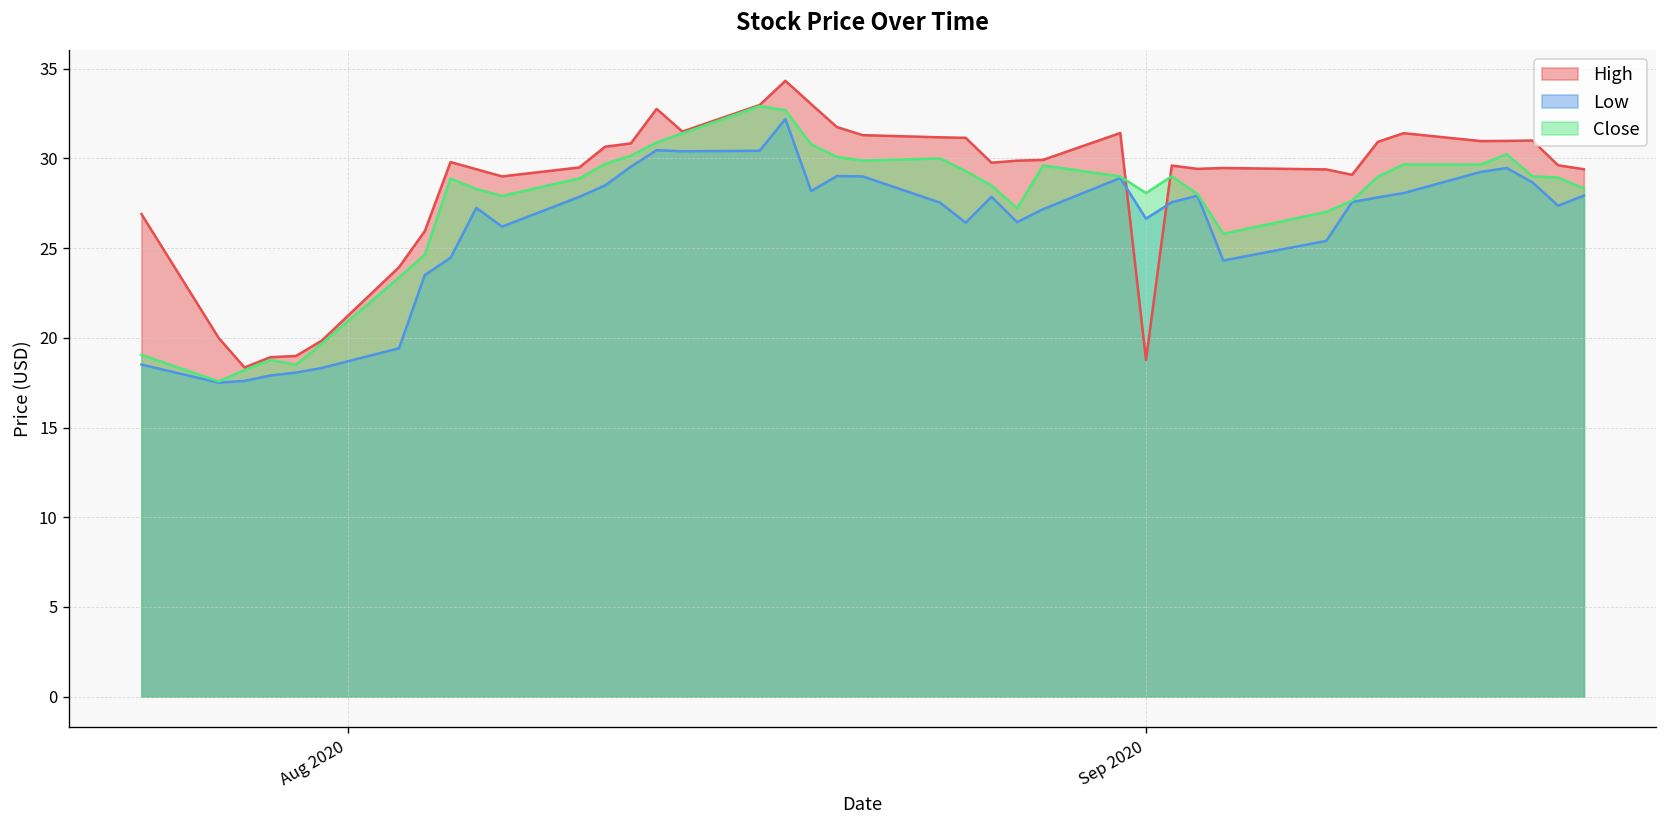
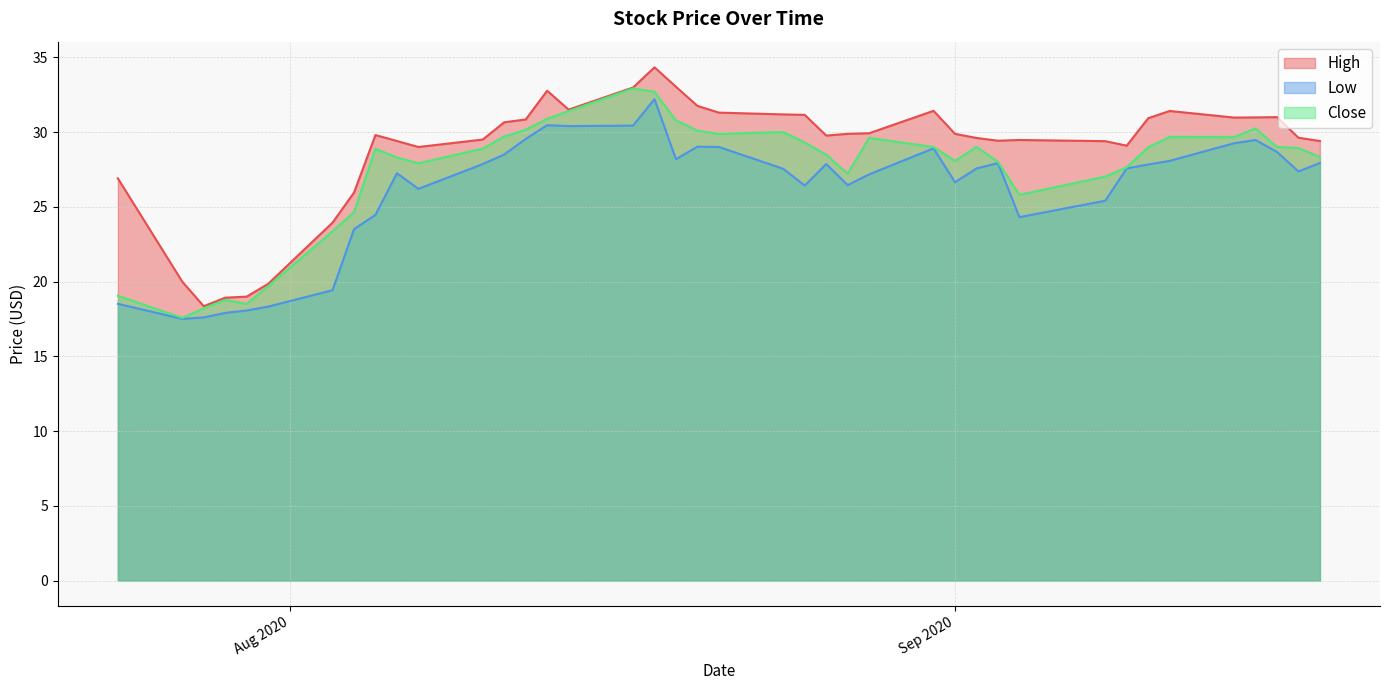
High, Sep 2020: 18.8 -> 29.9
